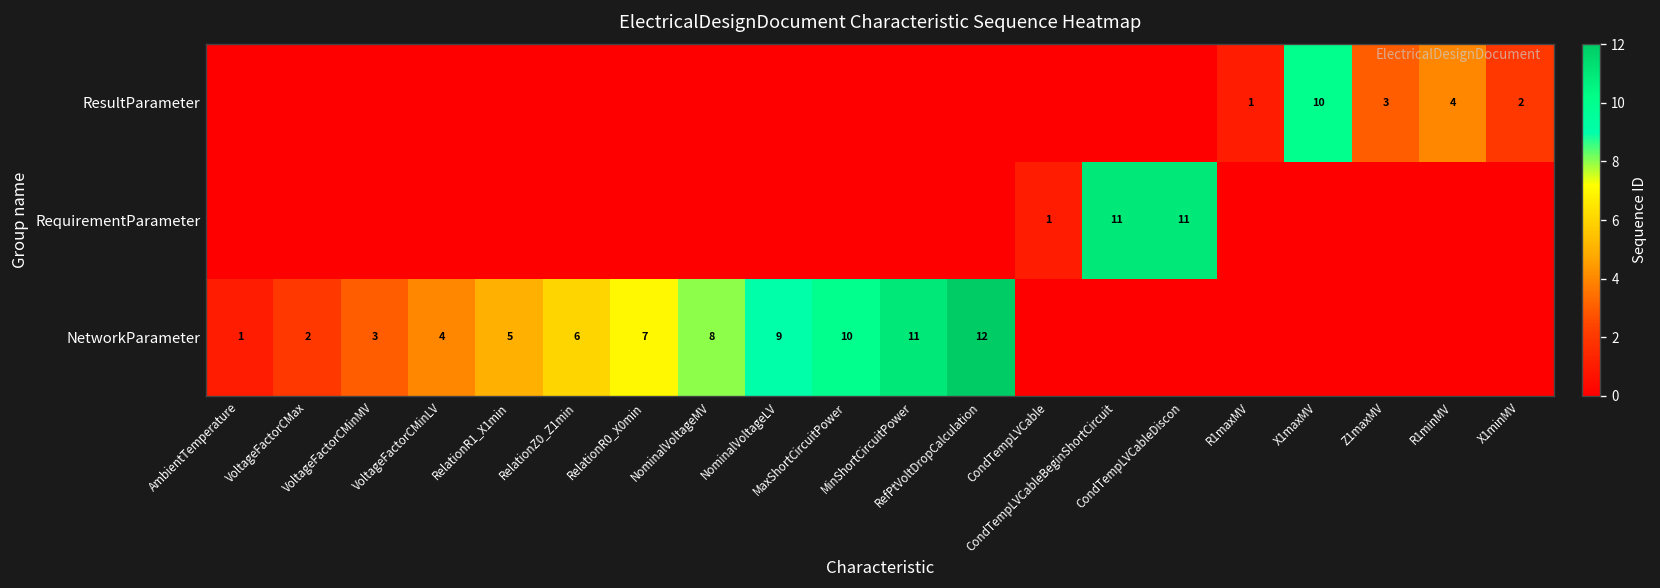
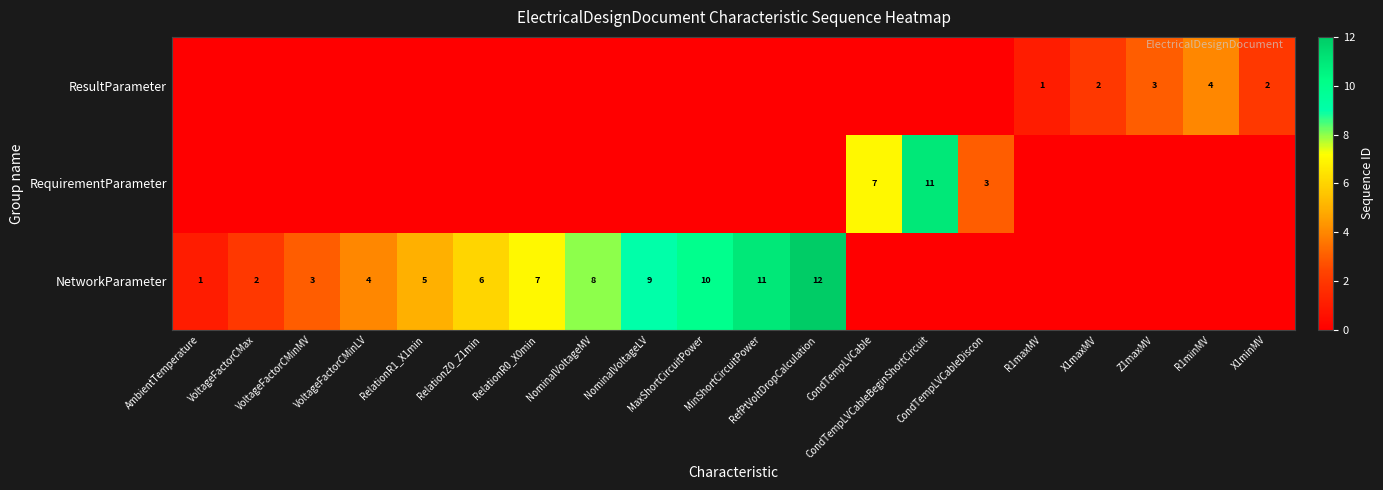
ResultParameter, X1maxMV: 10 -> 2
RequirementParameter, CondTempLVCable: 1 -> 7
RequirementParameter, CondTempLVCableDiscon: 11 -> 3
